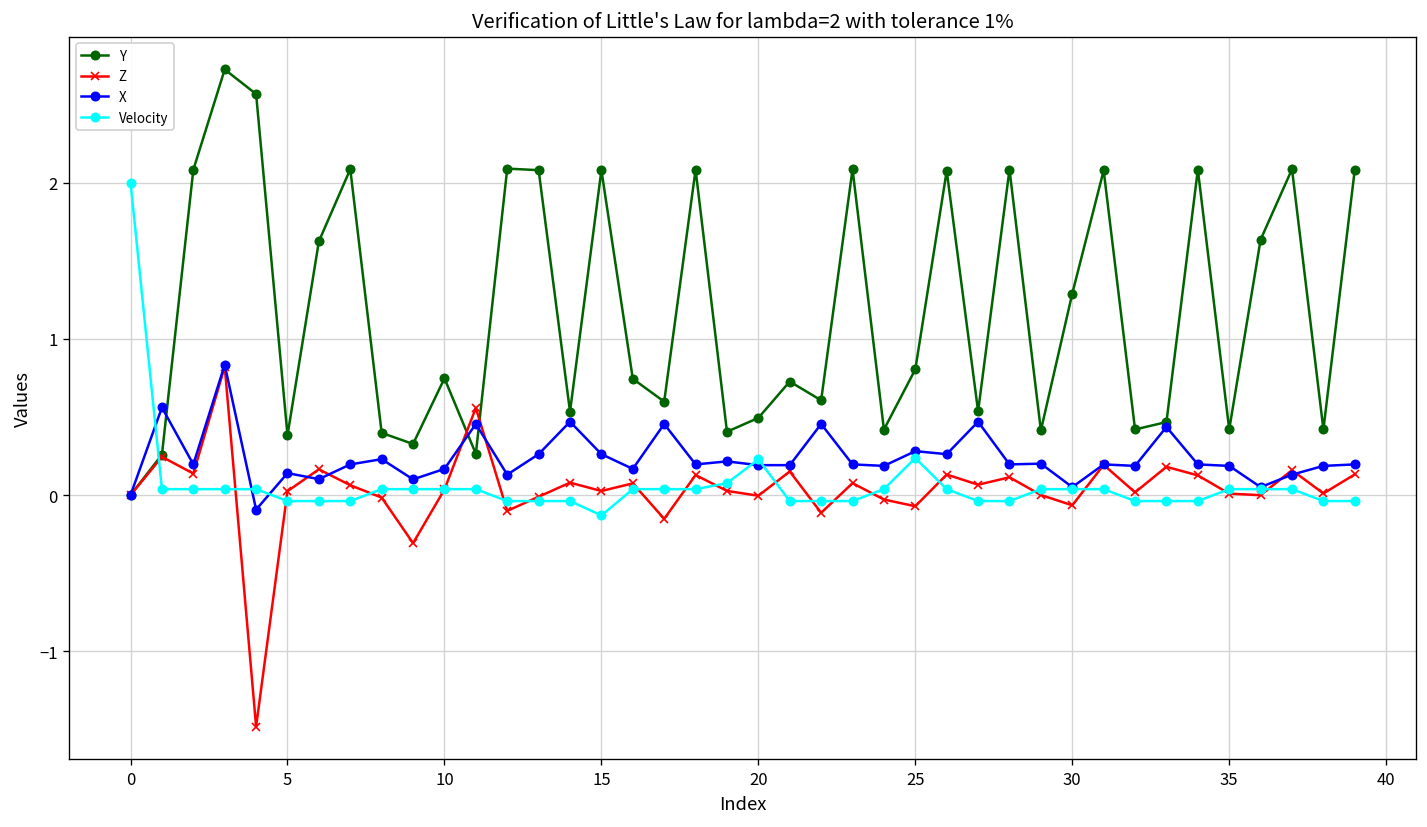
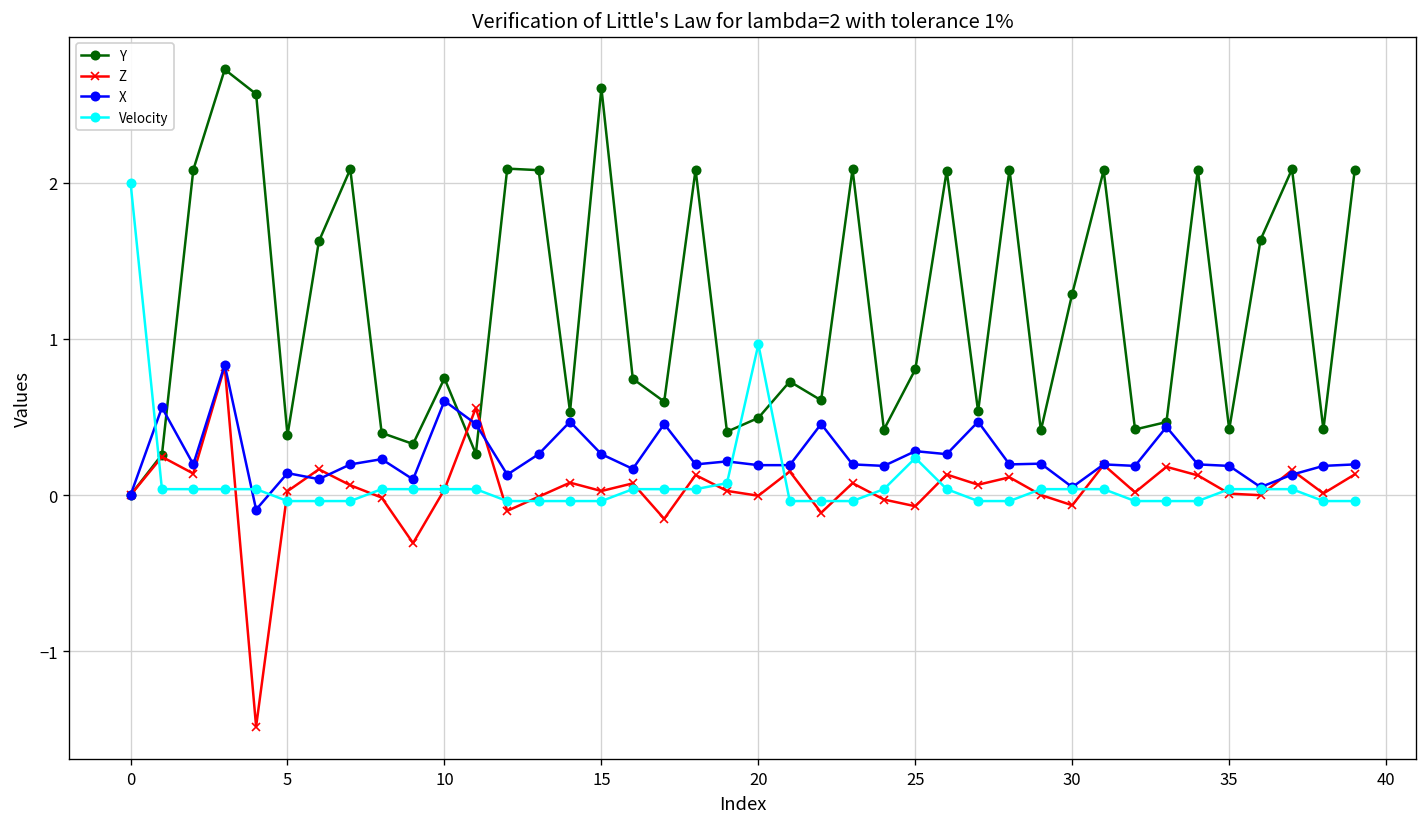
X, 10: 0.17 -> 0.60
Y, 15: 2.08 -> 2.61
Velocity, 15: -0.13 -> -0.04
Velocity, 20: 0.23 -> 0.96
